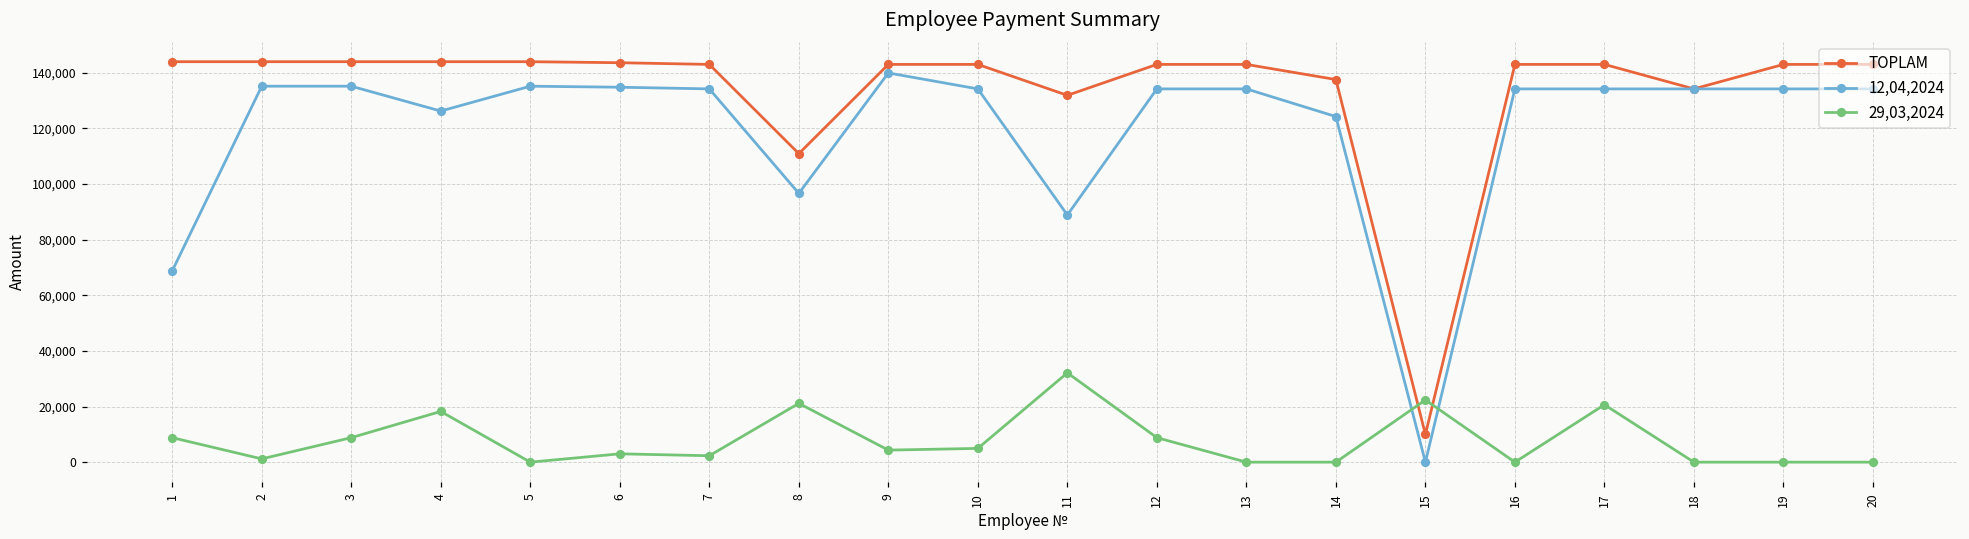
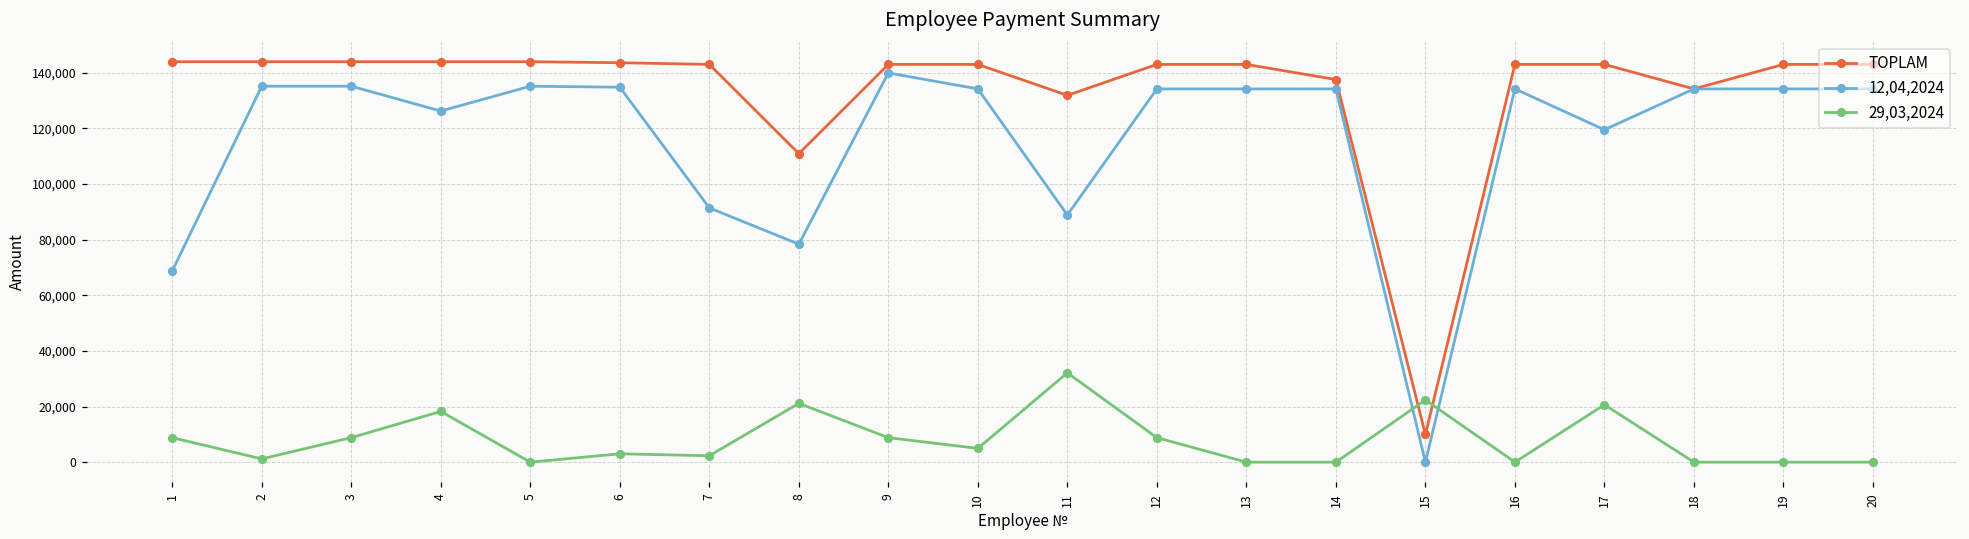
12,04,2024, 7: 134,000 -> 91,000
12,04,2024, 8: 97,000 -> 78,000
29,03,2024, 9: 4,000 -> 9,000
12,04,2024, 14: 124,000 -> 134,000
12,04,2024, 17: 134,000 -> 119,000
